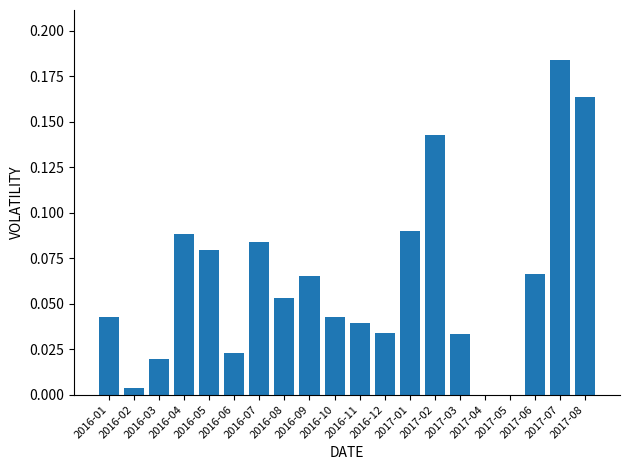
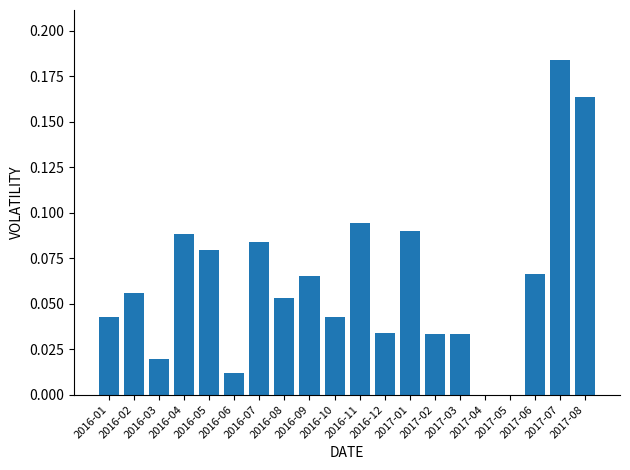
2016-02: 0.003 -> 0.056
2016-06: 0.023 -> 0.012
2016-11: 0.040 -> 0.095
2017-02: 0.143 -> 0.033
